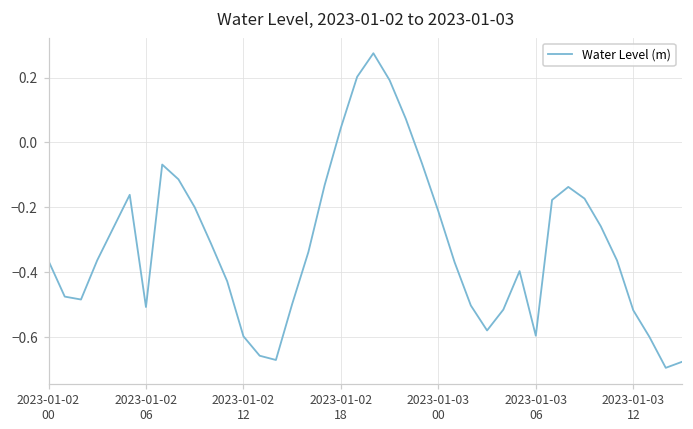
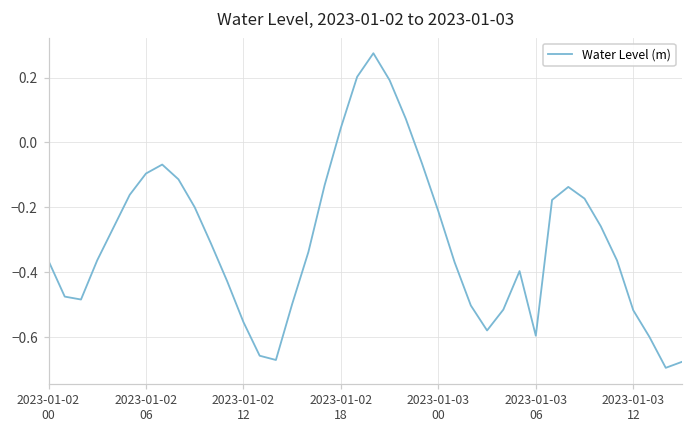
2023-01-02 06: -0.51 -> -0.10
2023-01-02 12: -0.60 -> -0.55
